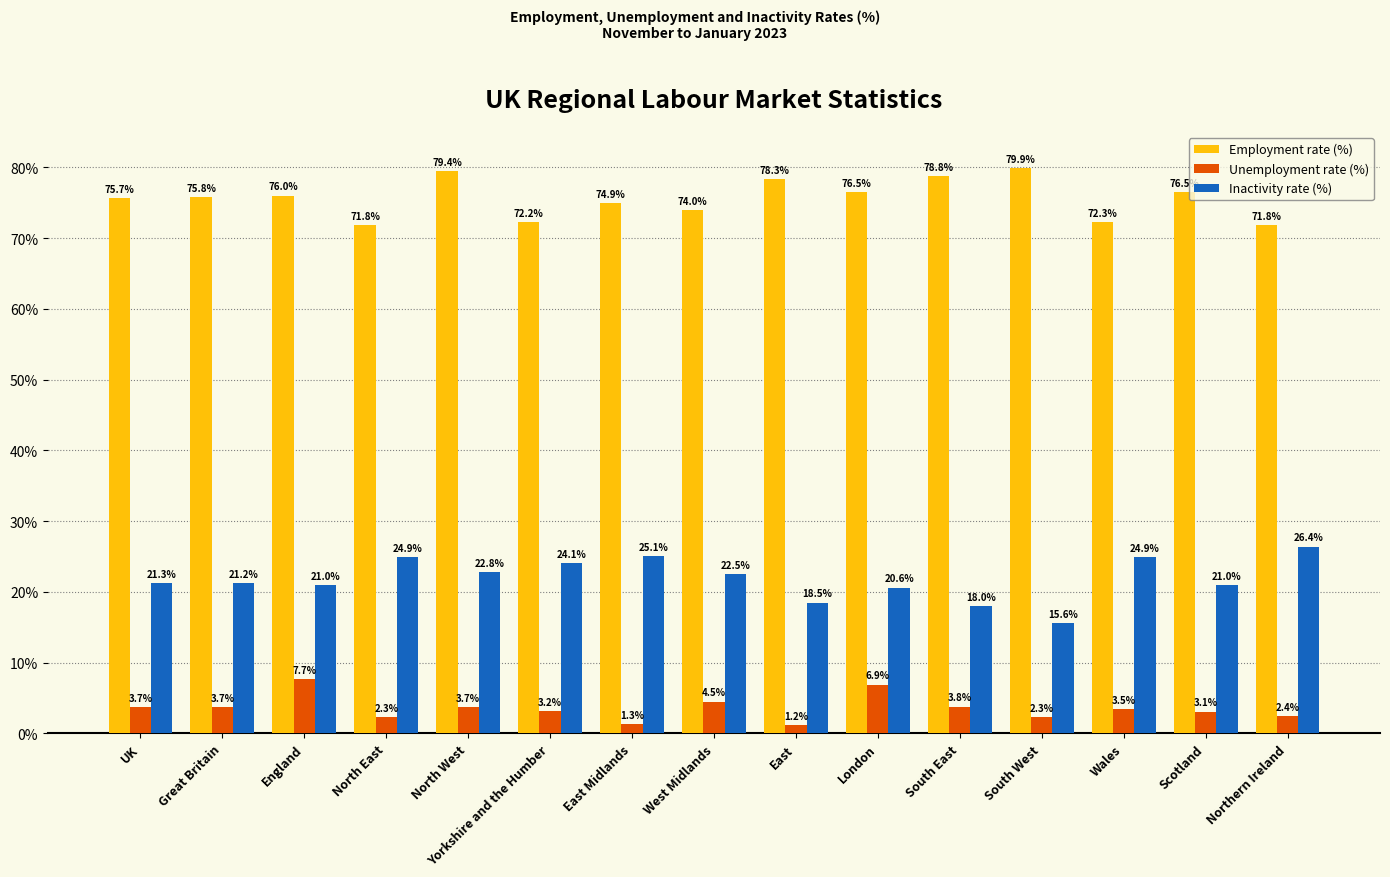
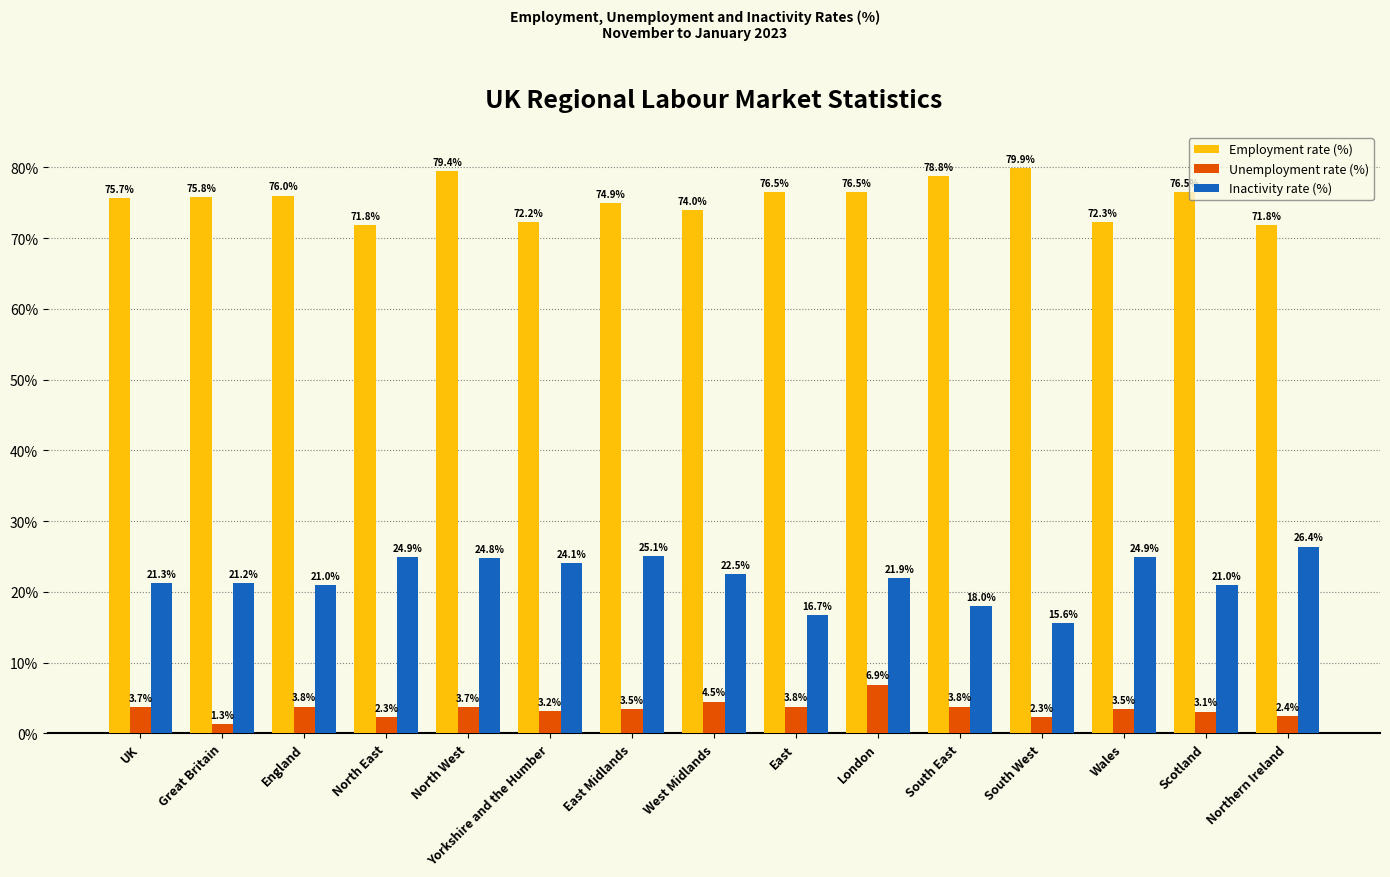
Unemployment rate (%), Great Britain: 3.7% -> 1.3%
Unemployment rate (%), England: 7.7% -> 3.8%
Inactivity rate (%), North West: 22.8% -> 24.8%
Unemployment rate (%), East Midlands: 1.3% -> 3.5%
Employment rate (%), East: 78.3% -> 76.5%
Unemployment rate (%), East: 1.2% -> 3.8%
Inactivity rate (%), East: 18.5% -> 16.7%
Inactivity rate (%), London: 20.6% -> 21.9%
